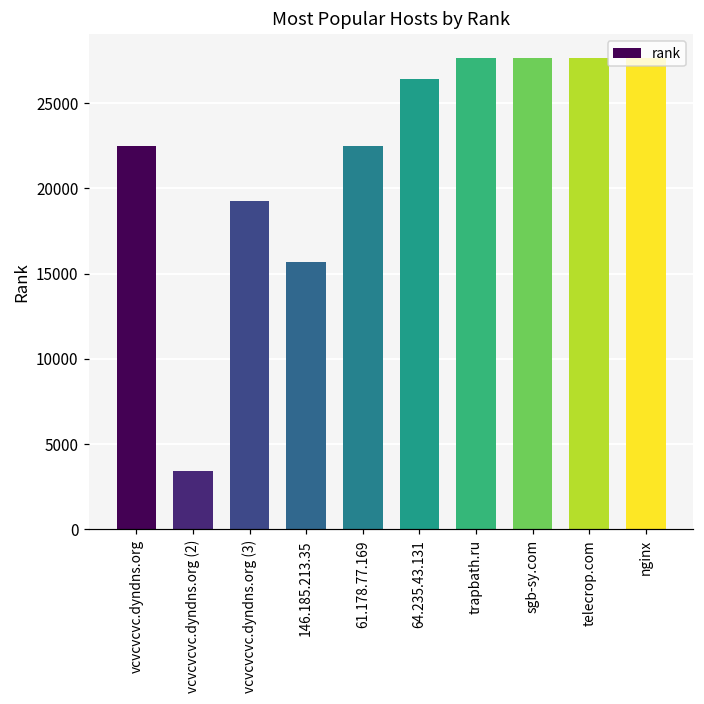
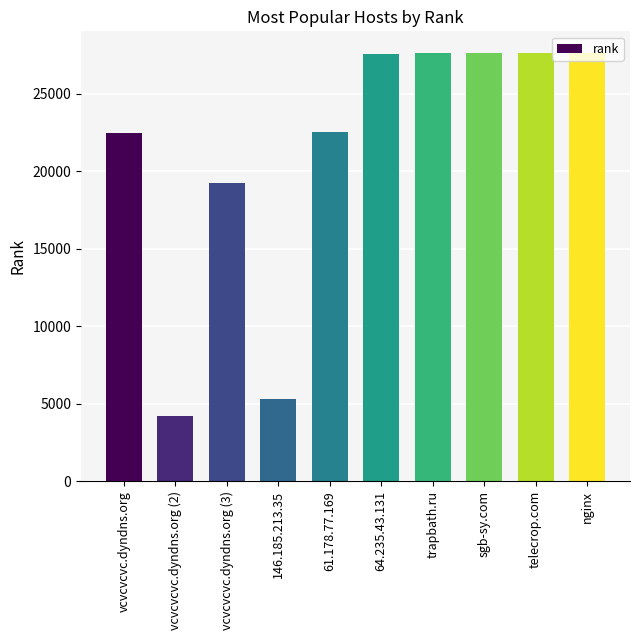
vcvcvcvc.dyndns.org (2): 3400 -> 4200
146.185.213.35: 15700 -> 5300
64.235.43.131: 26400 -> 27600
